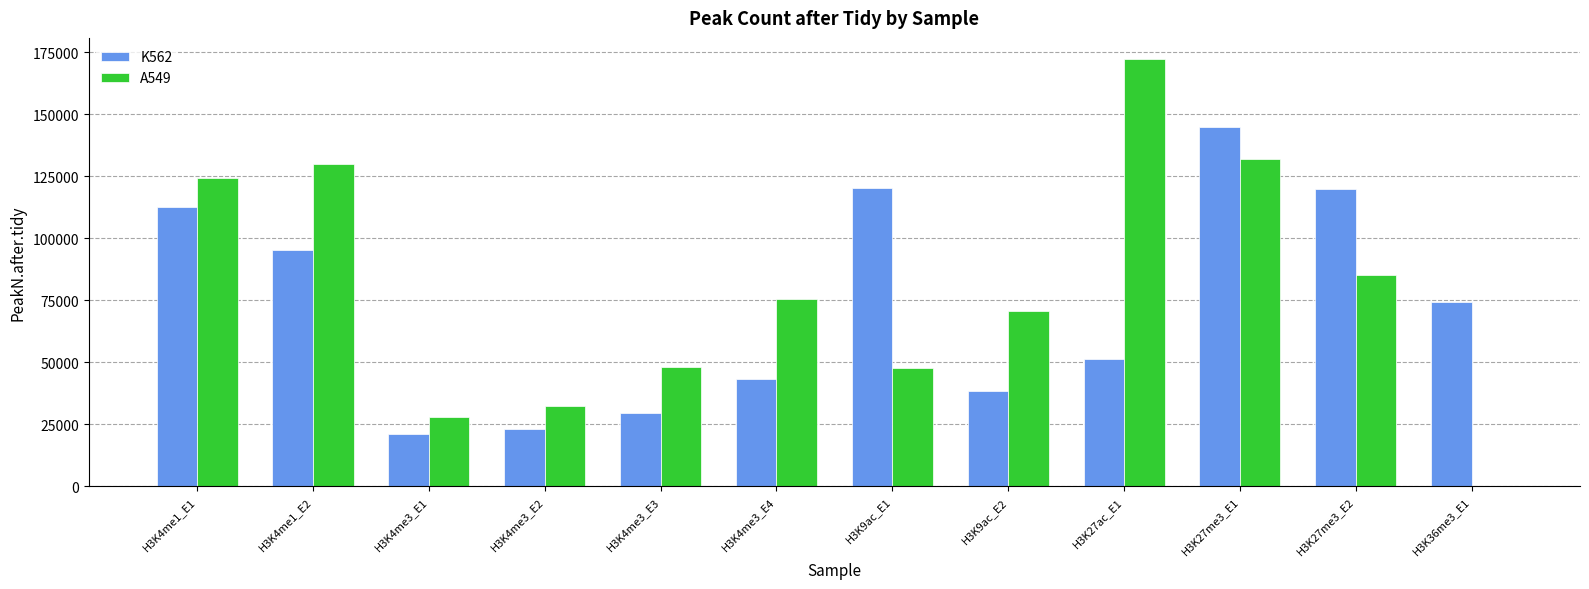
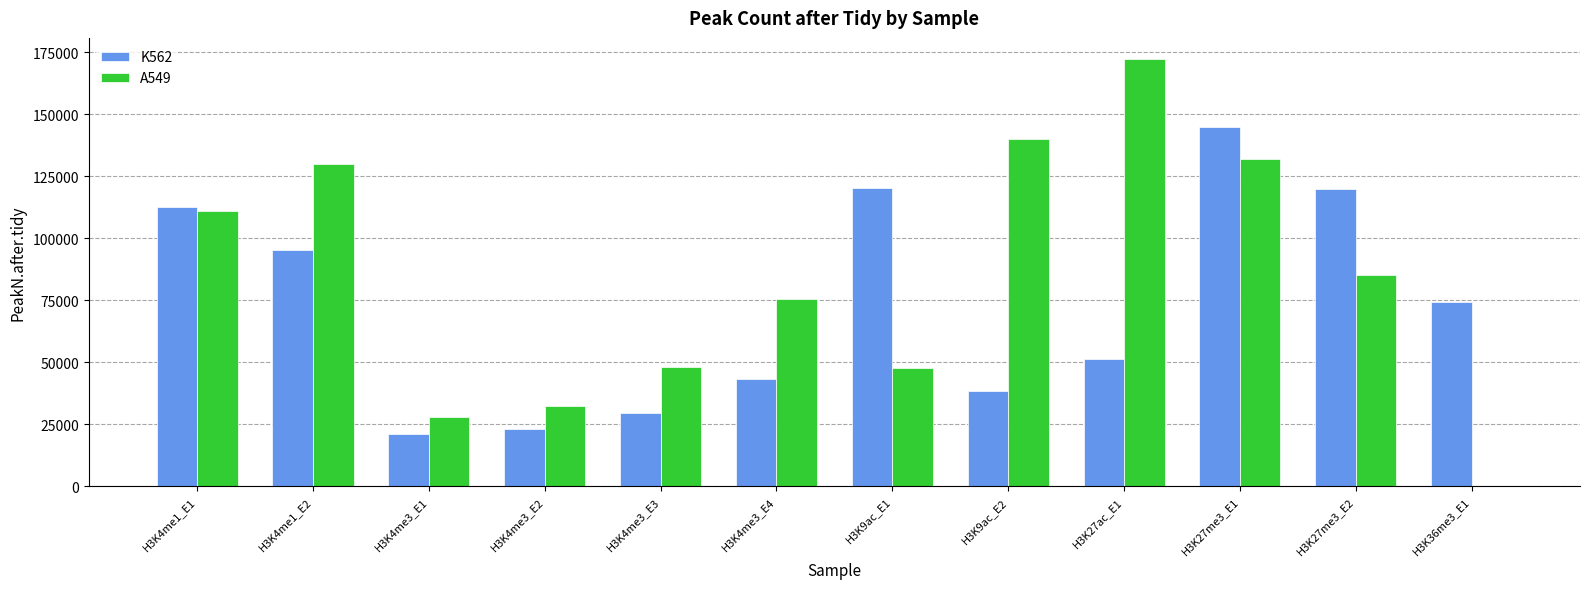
A549, H3K4me1_E1: 124000 -> 111000
A549, H3K9ac_E2: 71000 -> 140000
